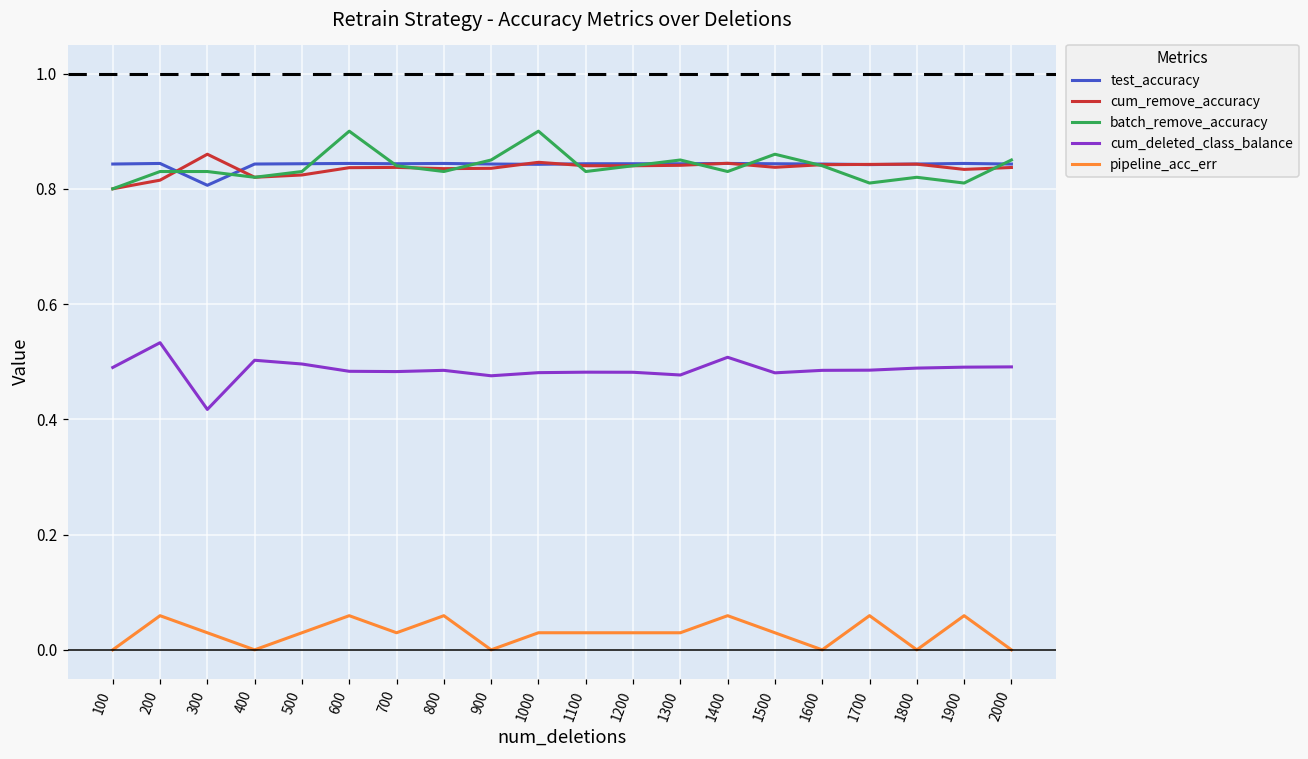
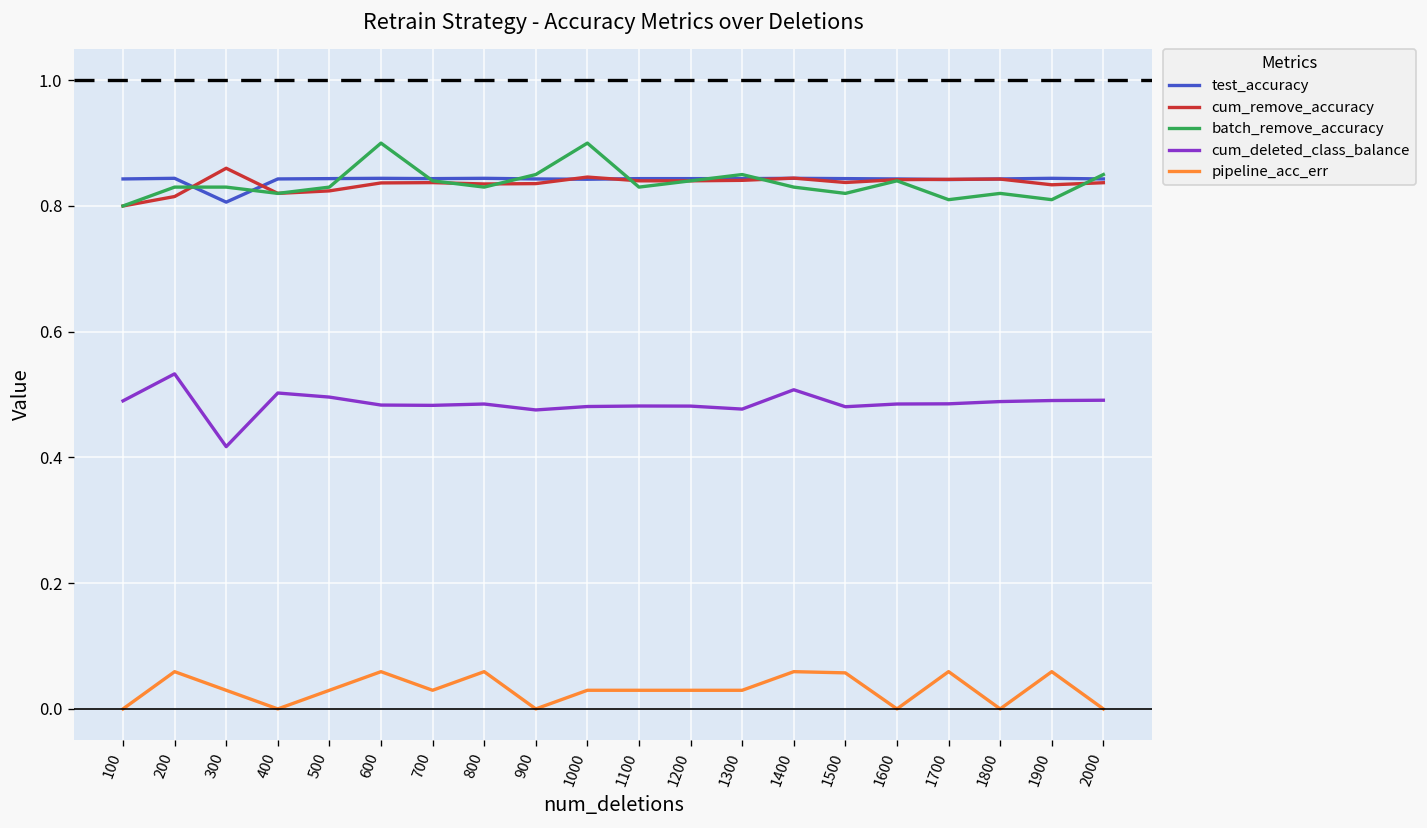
batch_remove_accuracy, 1500: 0.86 -> 0.82
pipeline_acc_err, 1500: 0.03 -> 0.06
